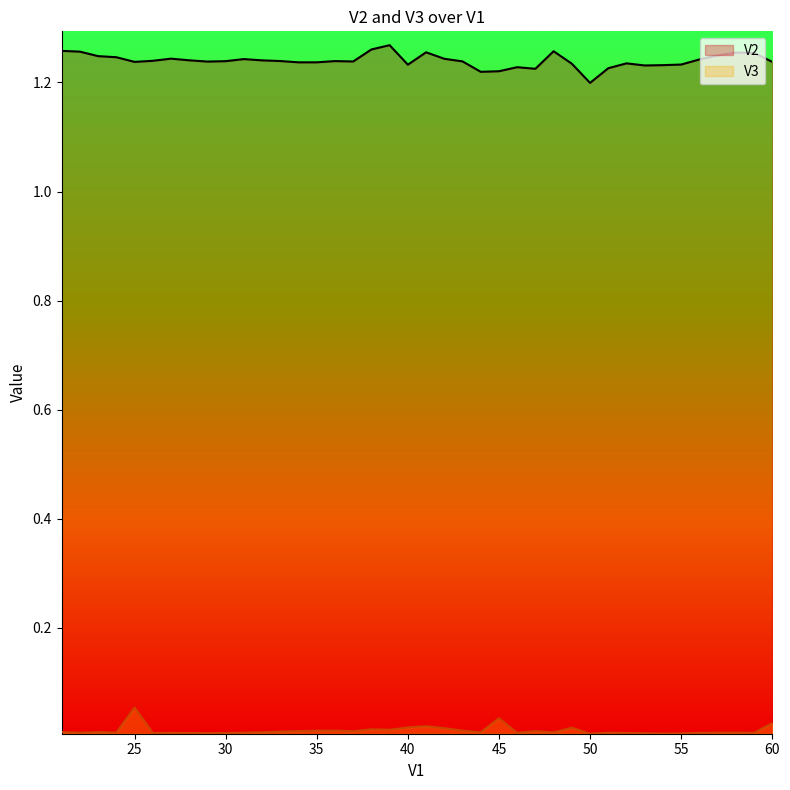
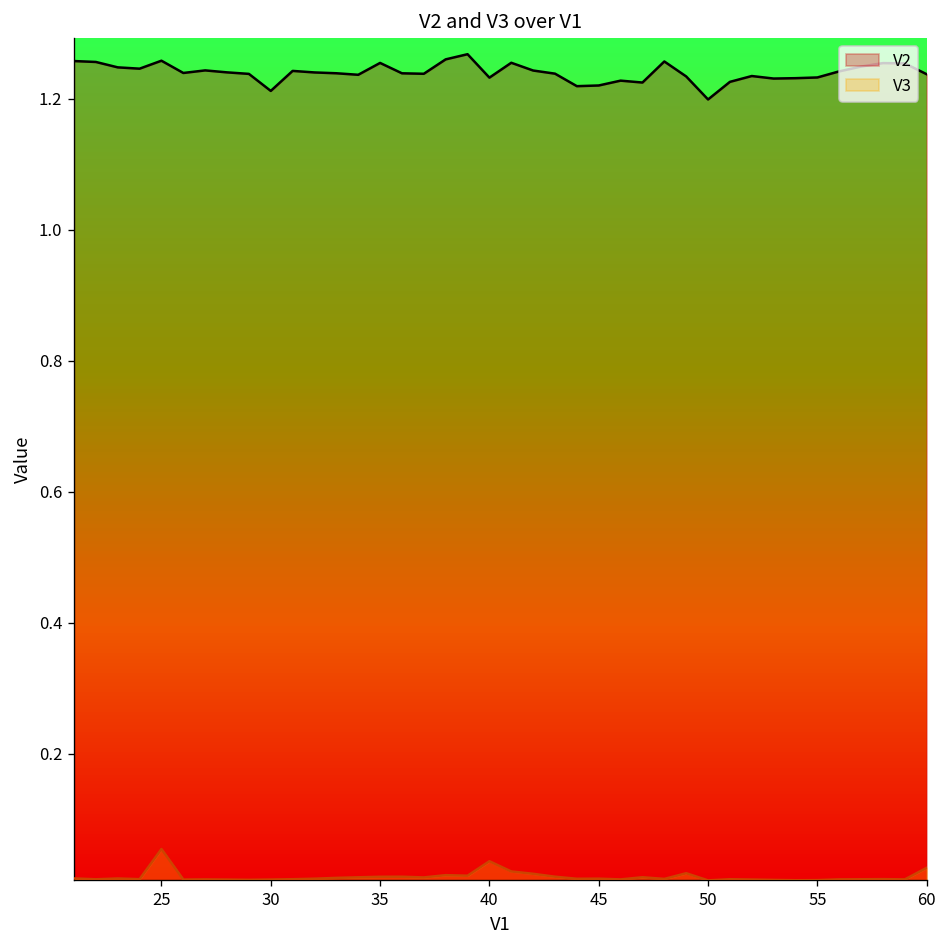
V2, 25: 1.24 -> 1.26
V2, 30: 1.24 -> 1.21
V2, 35: 1.24 -> 1.25
V3, 40: 0.02 -> 0.04
V3, 45: 0.03 -> 0.01
